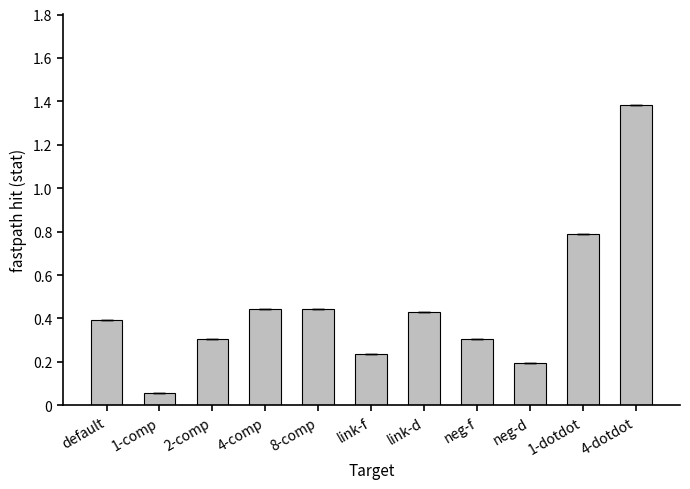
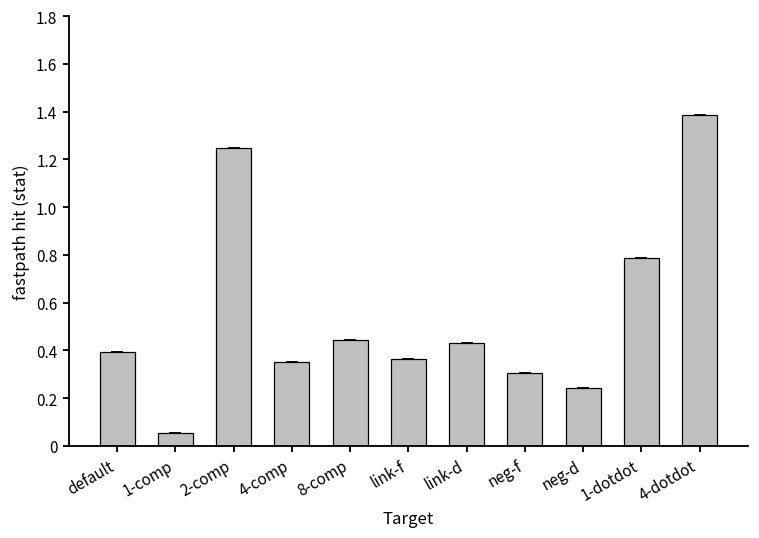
2-comp: 0.30 -> 1.25
4-comp: 0.44 -> 0.35
link-f: 0.24 -> 0.36
neg-d: 0.20 -> 0.24
